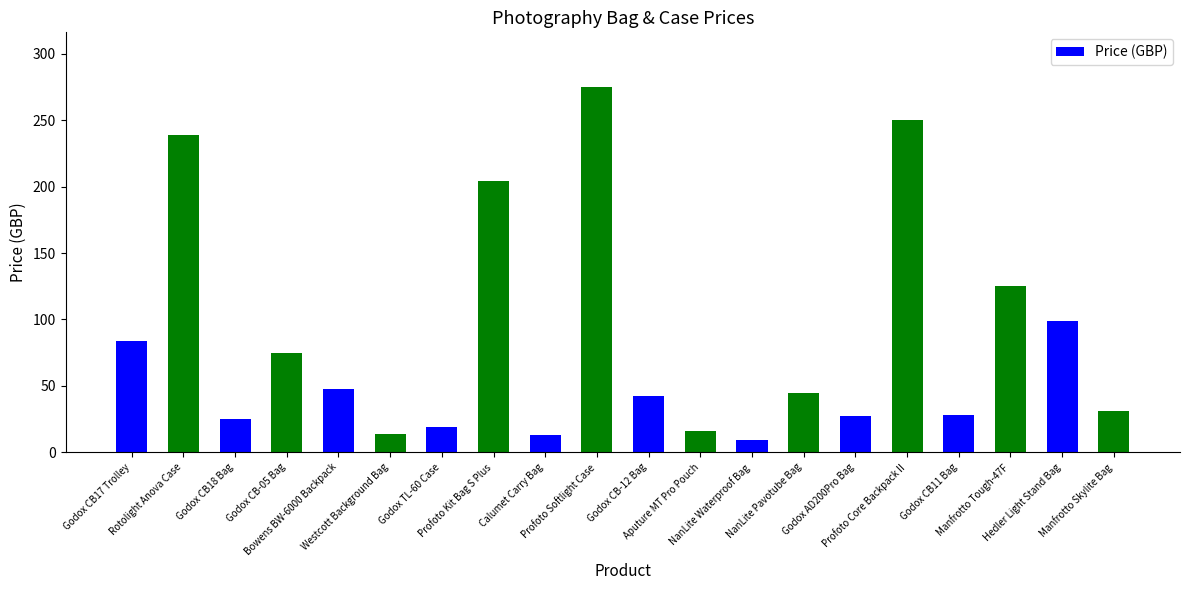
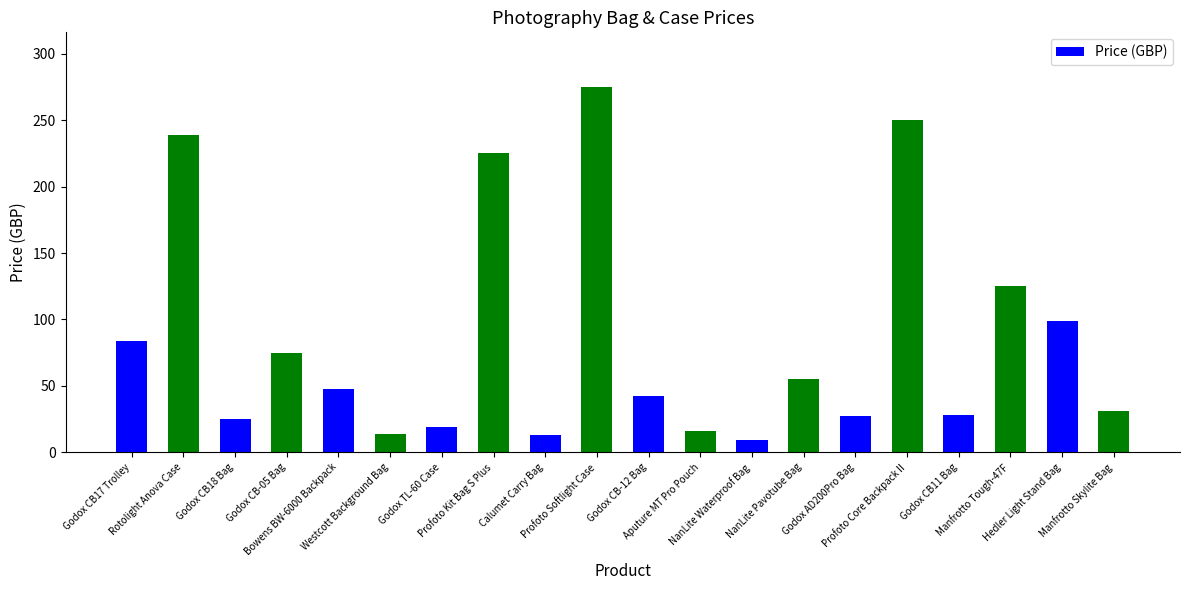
Profoto Kit Bag S Plus: 204 -> 225
NanLite Pavotube Bag: 45 -> 55
